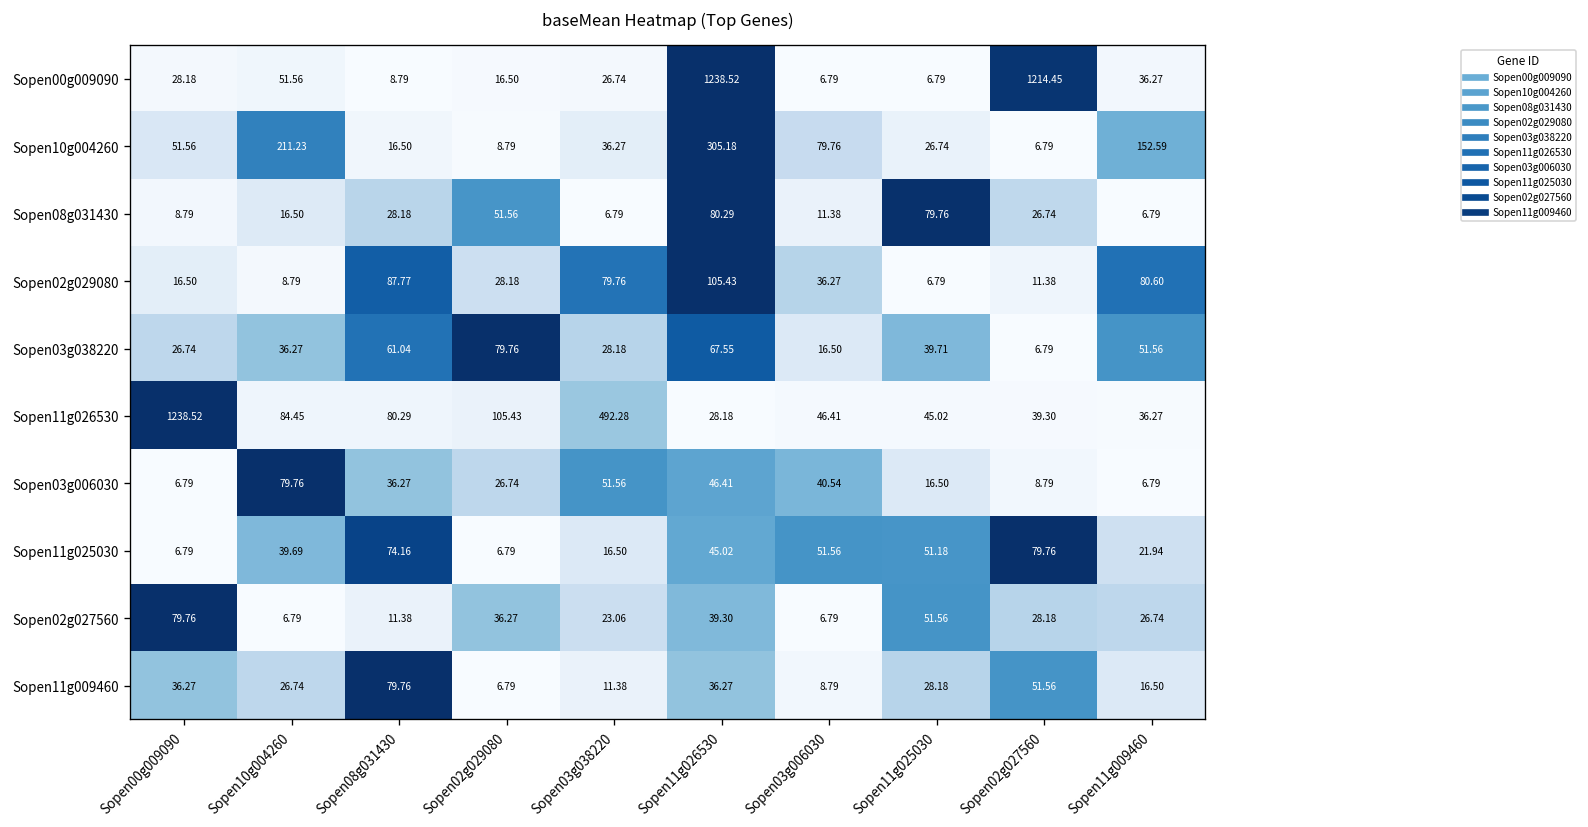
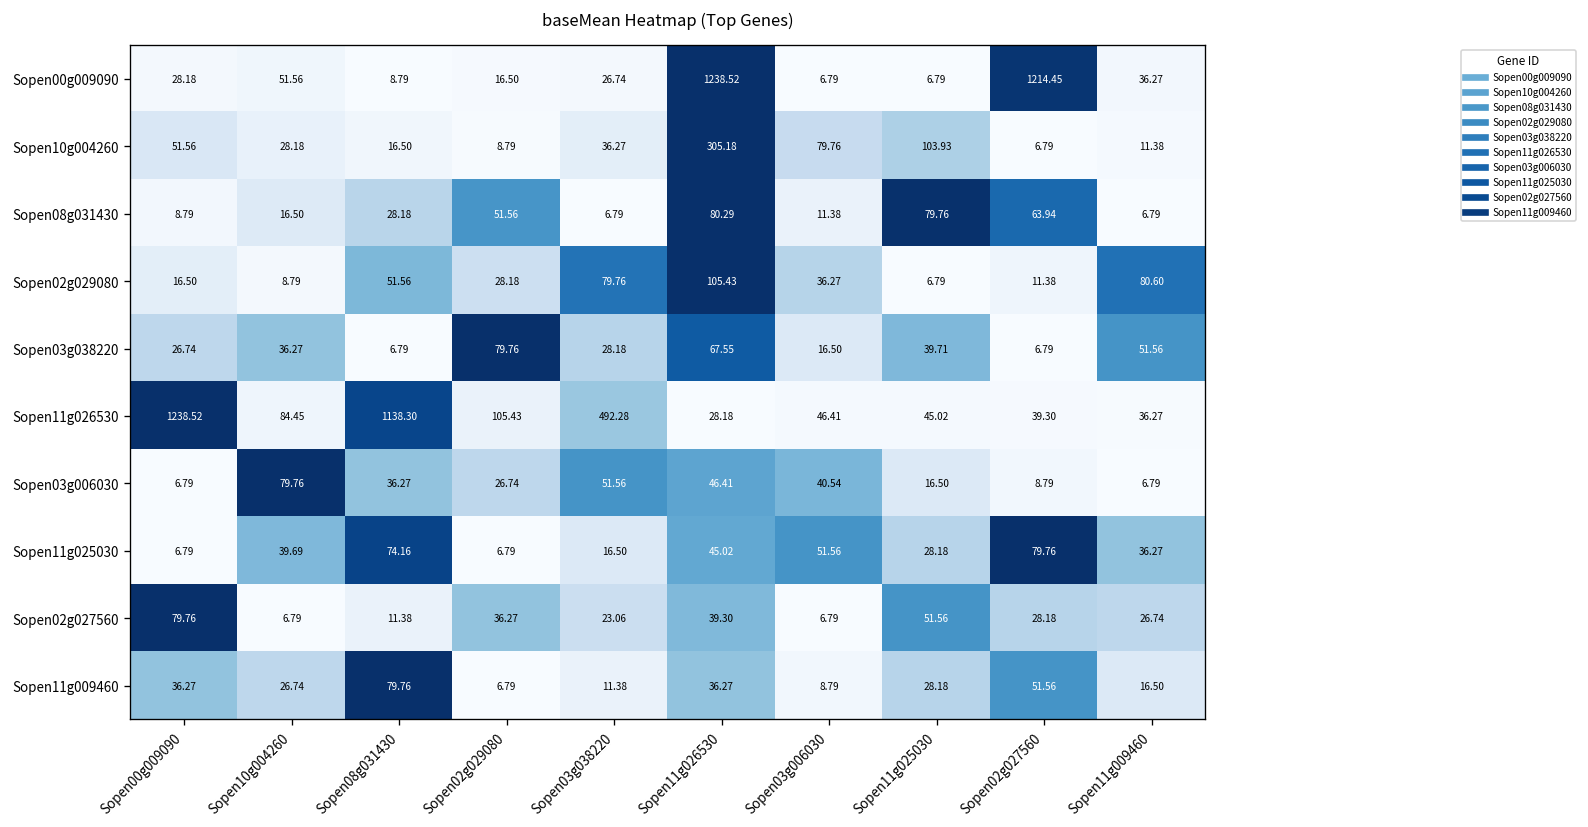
Sopen10g004260, Sopen10g004260: 211.23 -> 28.18
Sopen10g004260, Sopen11g025030: 26.74 -> 103.93
Sopen10g004260, Sopen11g009460: 152.59 -> 11.38
Sopen08g031430, Sopen02g027560: 26.74 -> 63.94
Sopen02g029080, Sopen08g031430: 87.77 -> 51.56
Sopen03g038220, Sopen08g031430: 61.04 -> 6.79
Sopen11g026530, Sopen08g031430: 80.29 -> 1138.30
Sopen11g025030, Sopen11g025030: 51.18 -> 28.18
Sopen11g025030, Sopen11g009460: 21.94 -> 36.27
